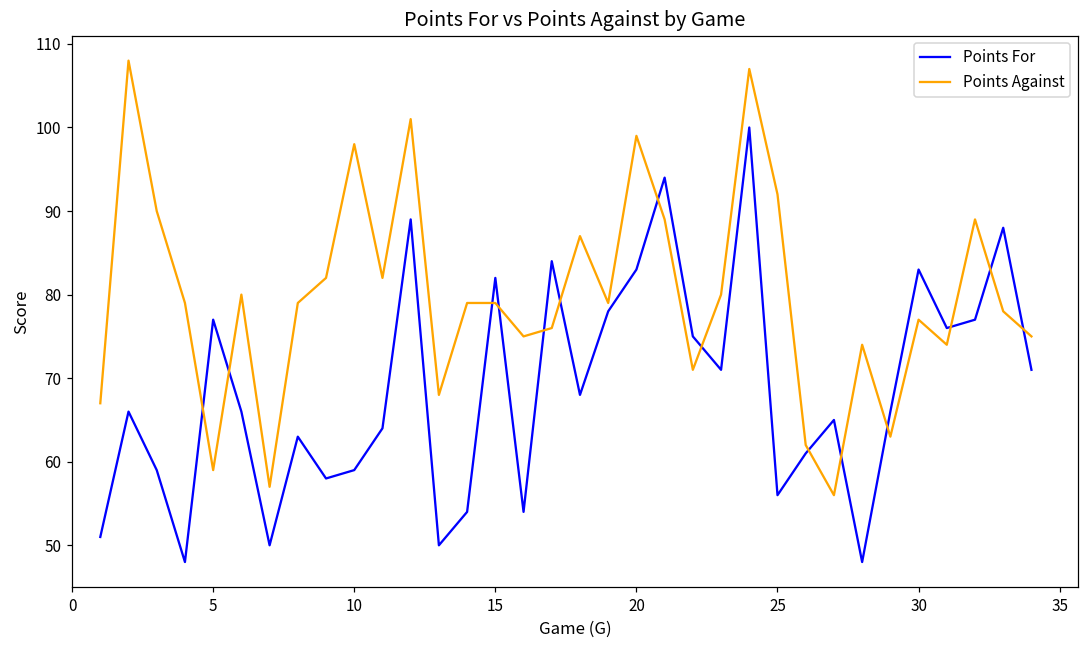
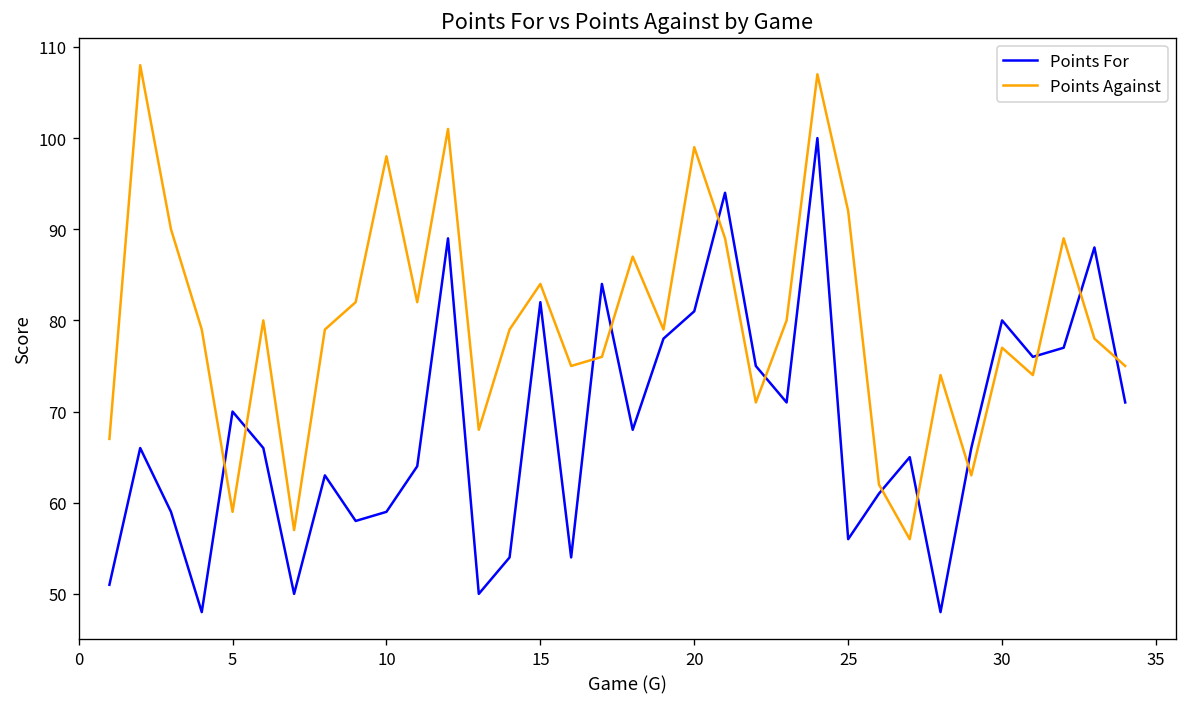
Points For, 5: 77 -> 70
Points Against, 15: 79 -> 84
Points For, 20: 83 -> 81
Points For, 30: 83 -> 80
